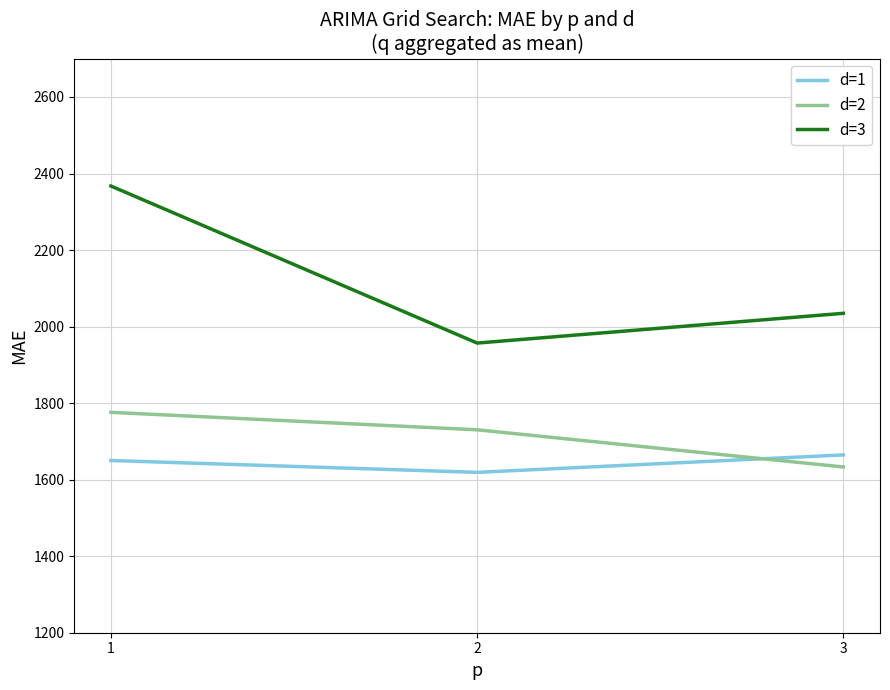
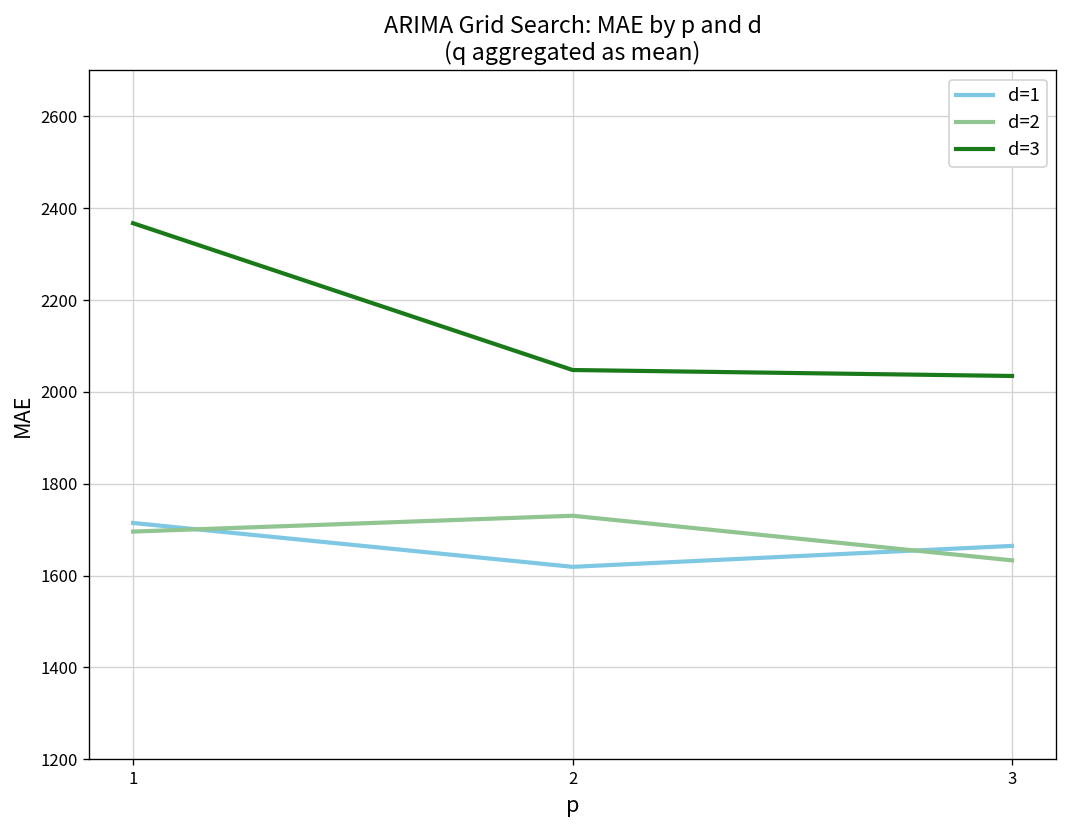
d=1, 1: 1650 -> 1710
d=2, 1: 1780 -> 1700
d=3, 2: 1960 -> 2050
